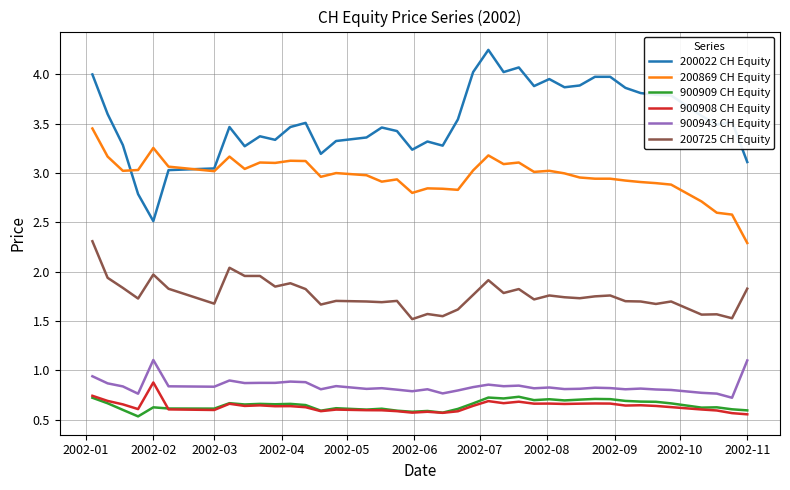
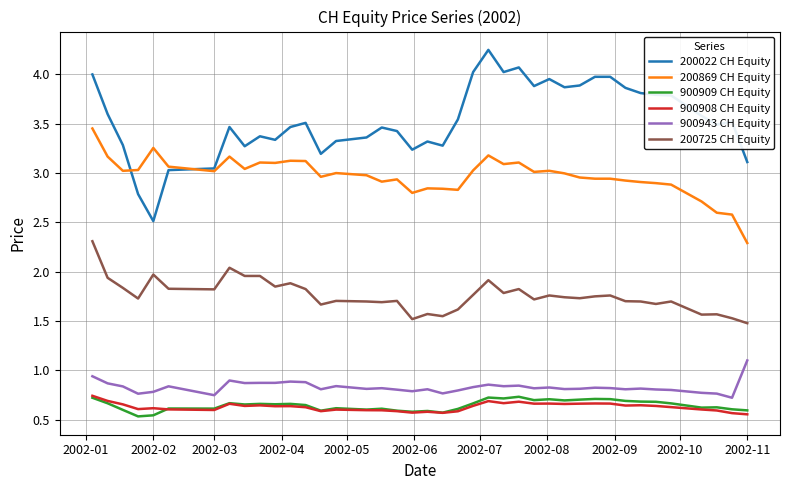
900909 CH Equity, 2002-02: 0.6 -> 0.5
900908 CH Equity, 2002-02: 0.9 -> 0.6
900943 CH Equity, 2002-02: 1.1 -> 0.8
900943 CH Equity, 2002-03: 0.8 -> 0.7
200725 CH Equity, 2002-03: 1.7 -> 1.8
200725 CH Equity, 2002-11: 1.8 -> 1.5
